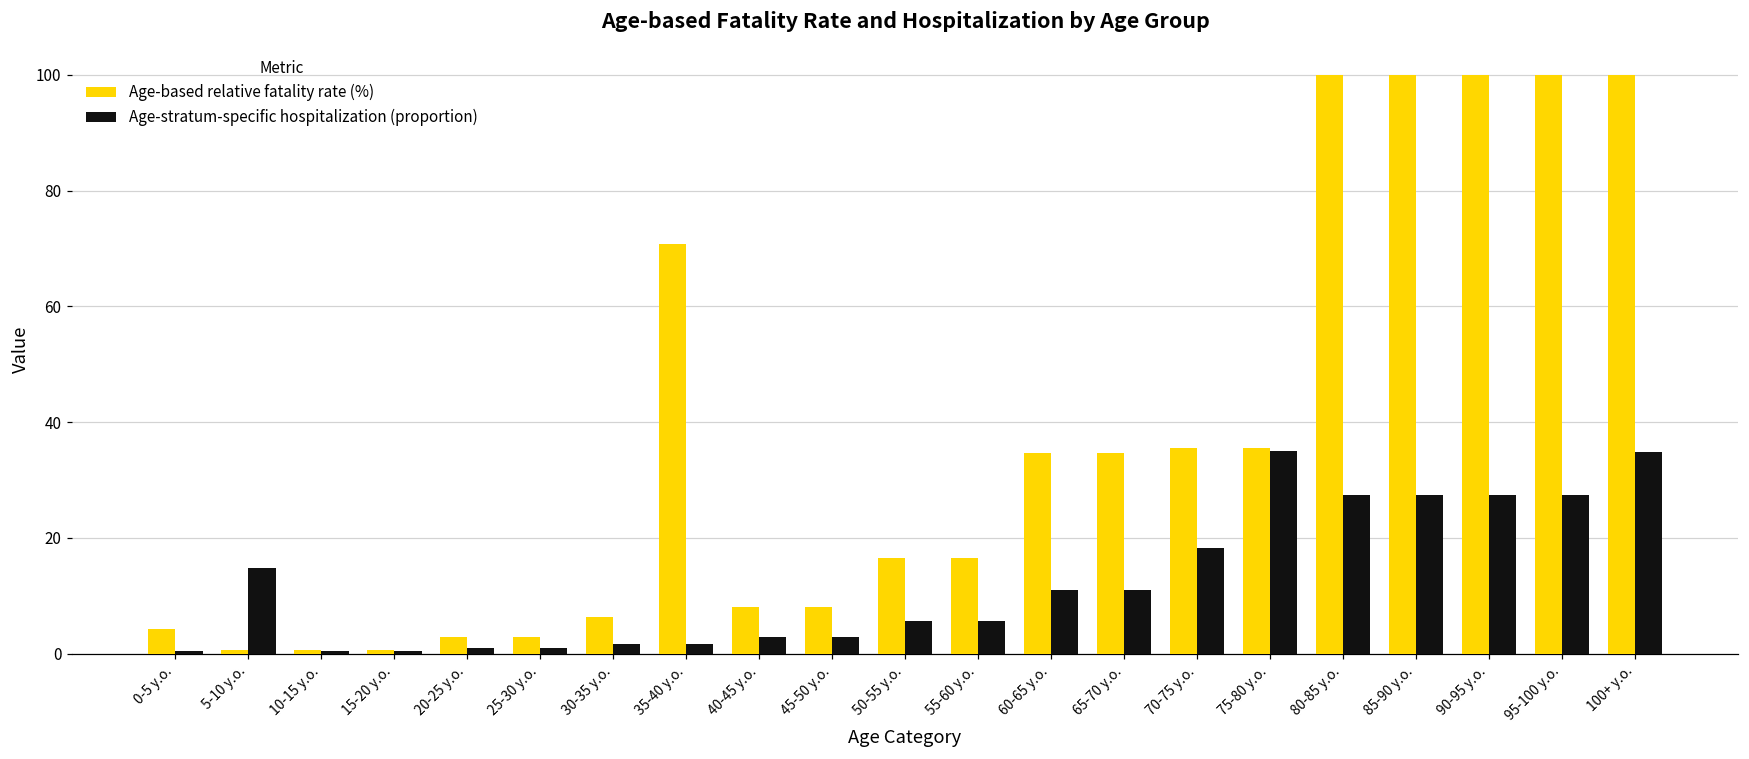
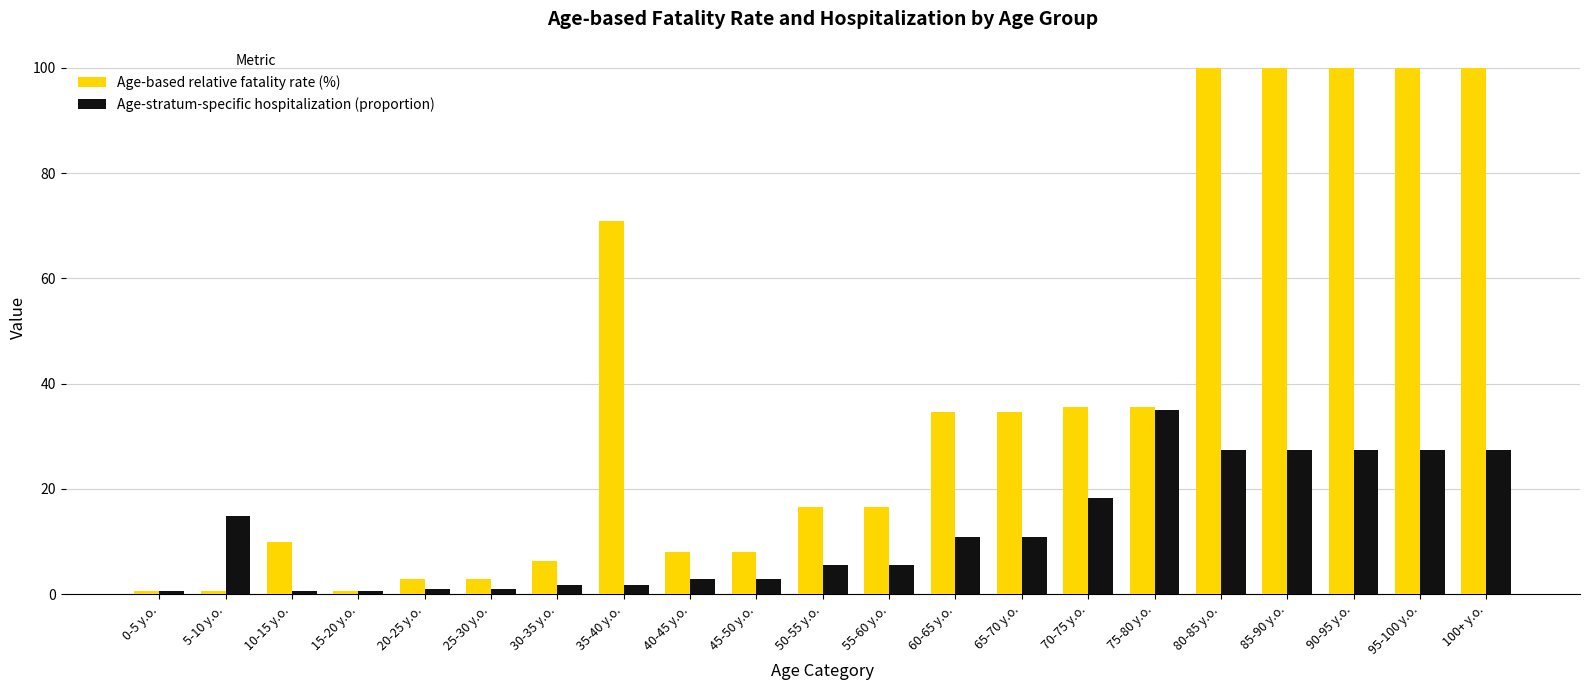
Age-based relative fatality rate (%), 0-5 y.o.: 4 -> 1
Age-based relative fatality rate (%), 10-15 y.o.: 1 -> 10
Age-stratum-specific hospitalization (proportion), 100+ y.o.: 35 -> 27
